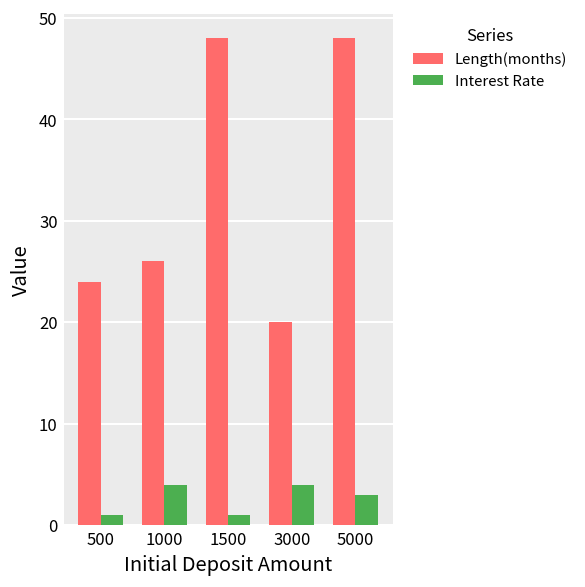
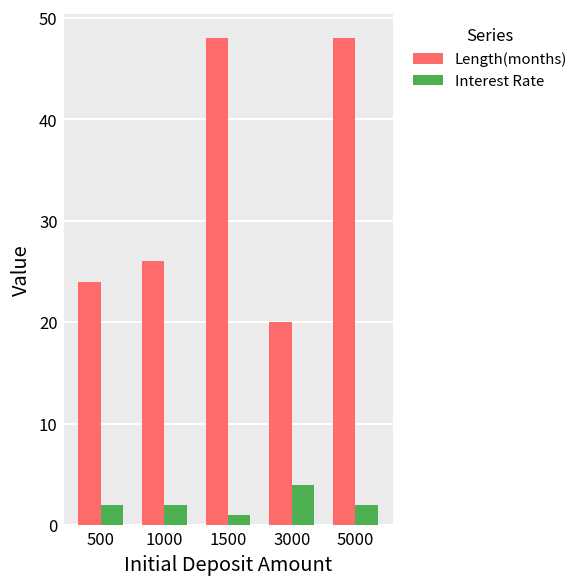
Interest Rate, 500: 1 -> 2
Interest Rate, 1000: 4 -> 2
Interest Rate, 5000: 3 -> 2
